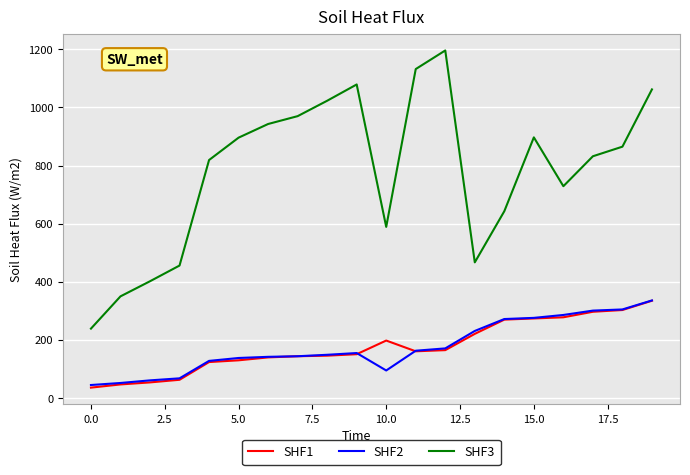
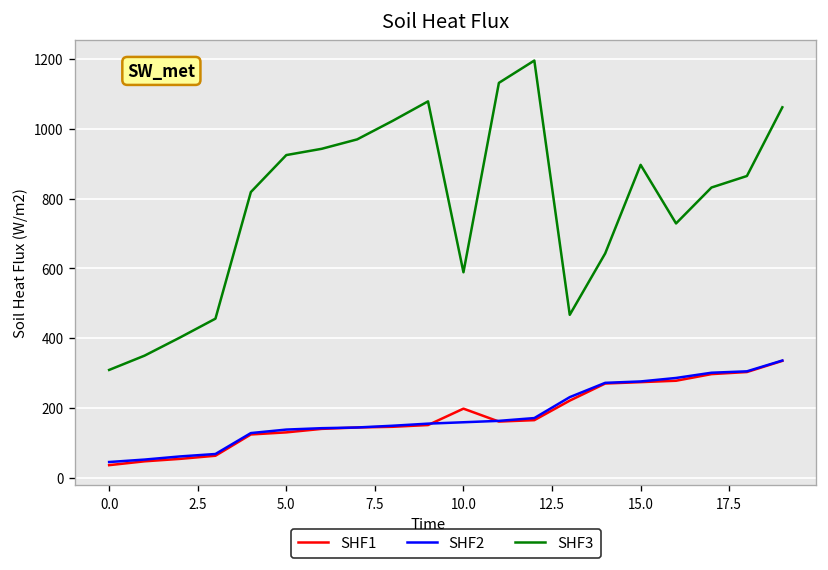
SHF3, 0.0: 240 -> 310
SHF3, 5.0: 900 -> 930
SHF2, 10.0: 100 -> 160
